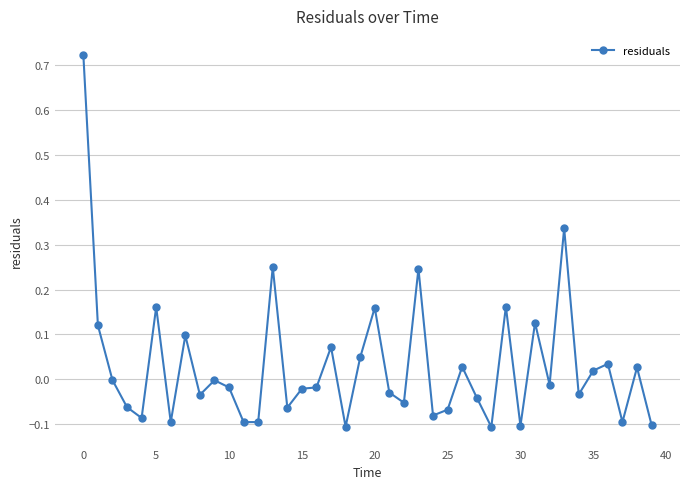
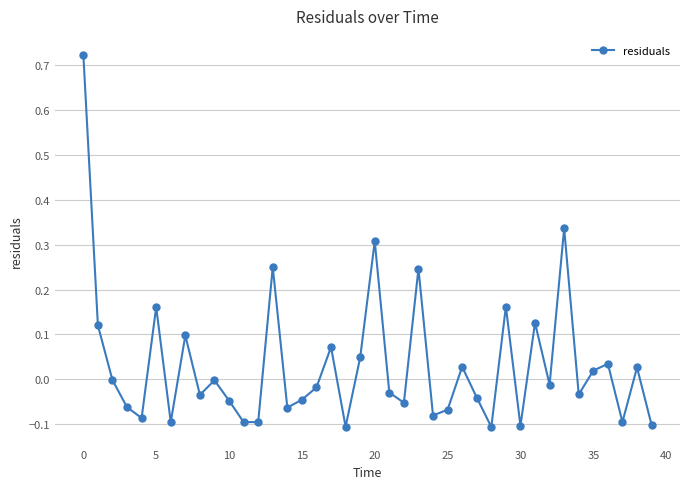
10: -0.02 -> -0.05
15: -0.02 -> -0.05
20: 0.16 -> 0.31
